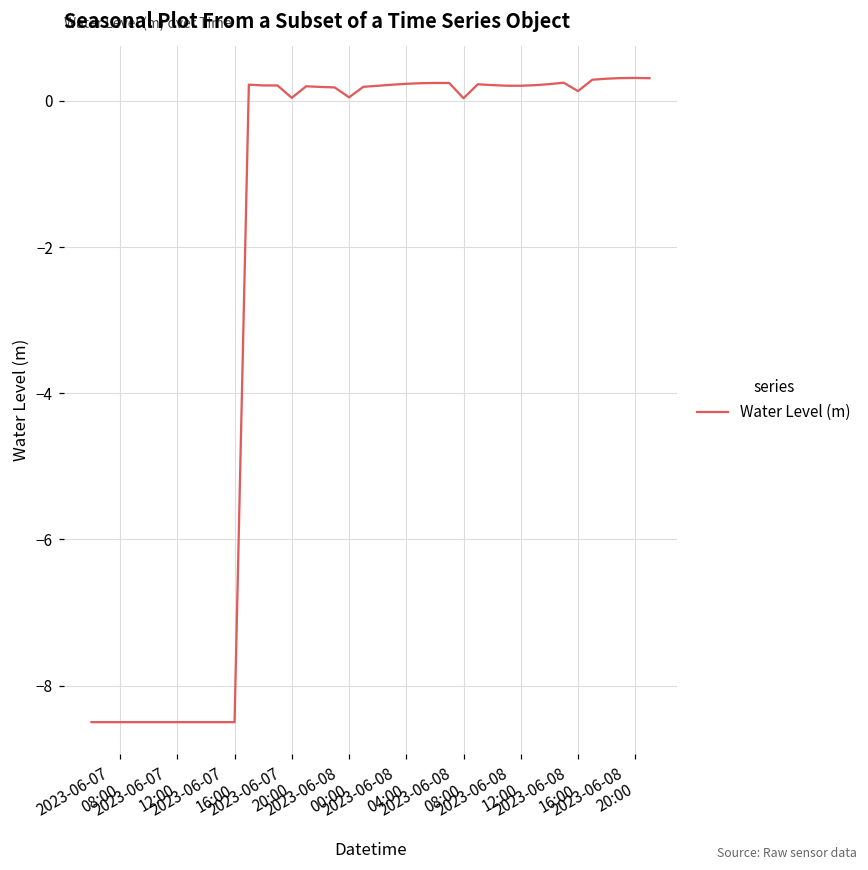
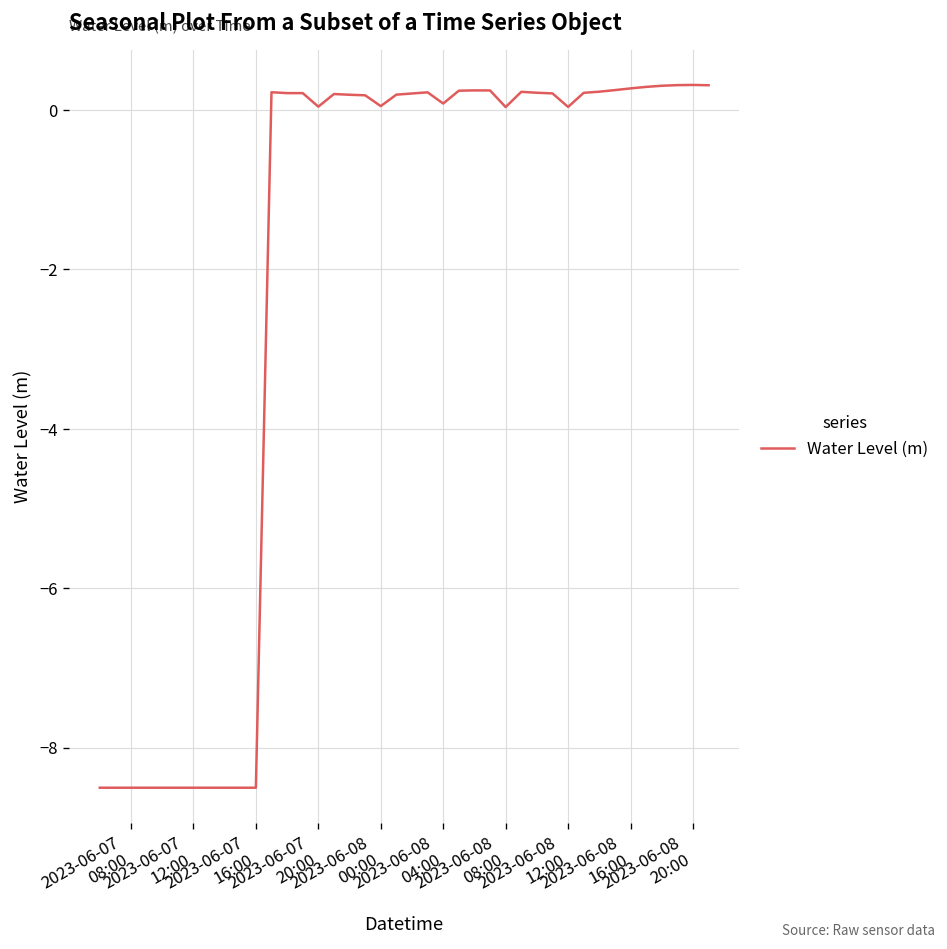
2023-06-08 04:00: 0.2 -> 0.1
2023-06-08 12:00: 0.2 -> 0.0
2023-06-08 16:00: 0.1 -> 0.3
